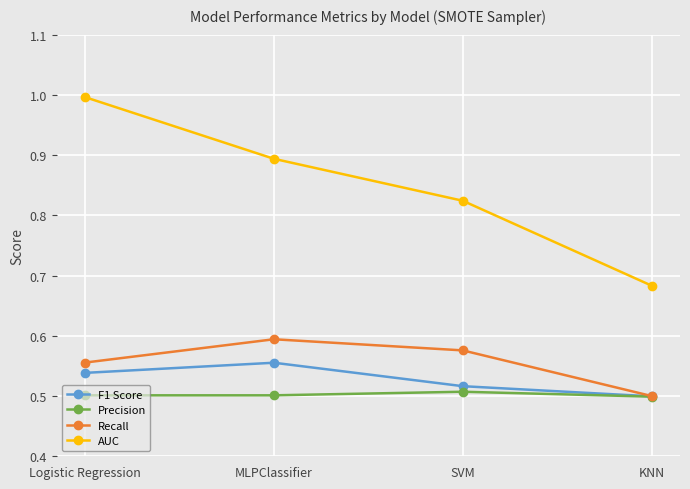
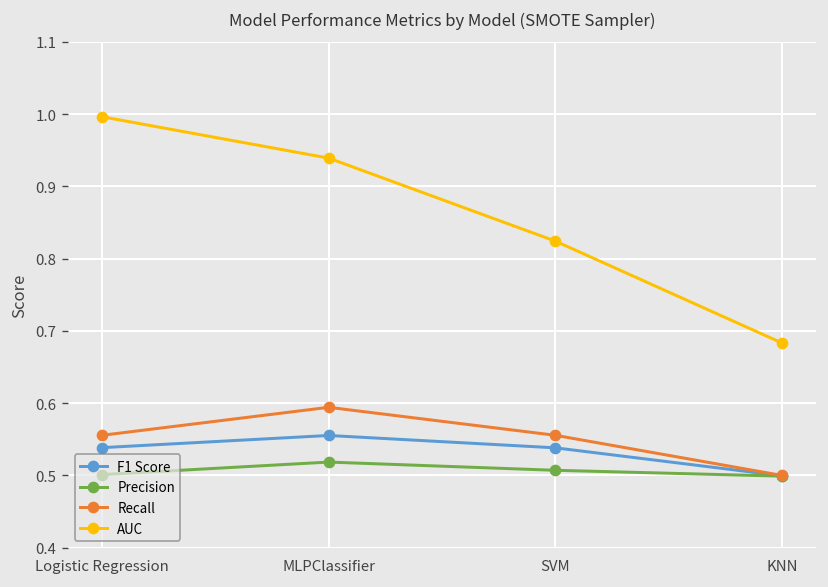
Precision, MLPClassifier: 0.50 -> 0.52
AUC, MLPClassifier: 0.89 -> 0.94
F1 Score, SVM: 0.52 -> 0.54
Recall, SVM: 0.58 -> 0.56
